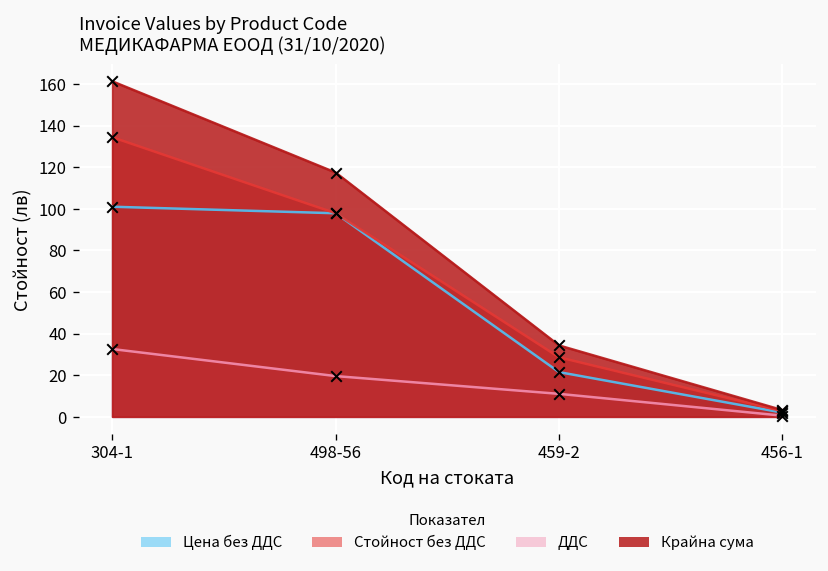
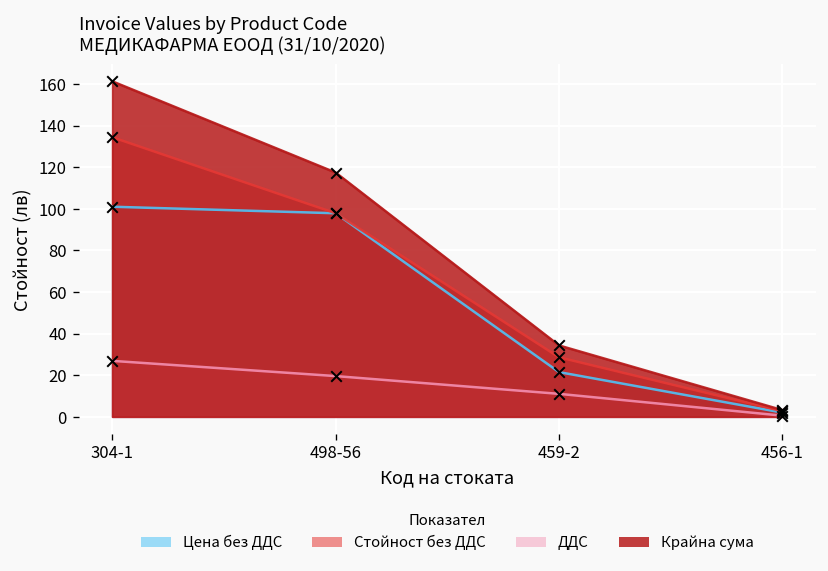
ДДС, 304-1: 33 -> 27
